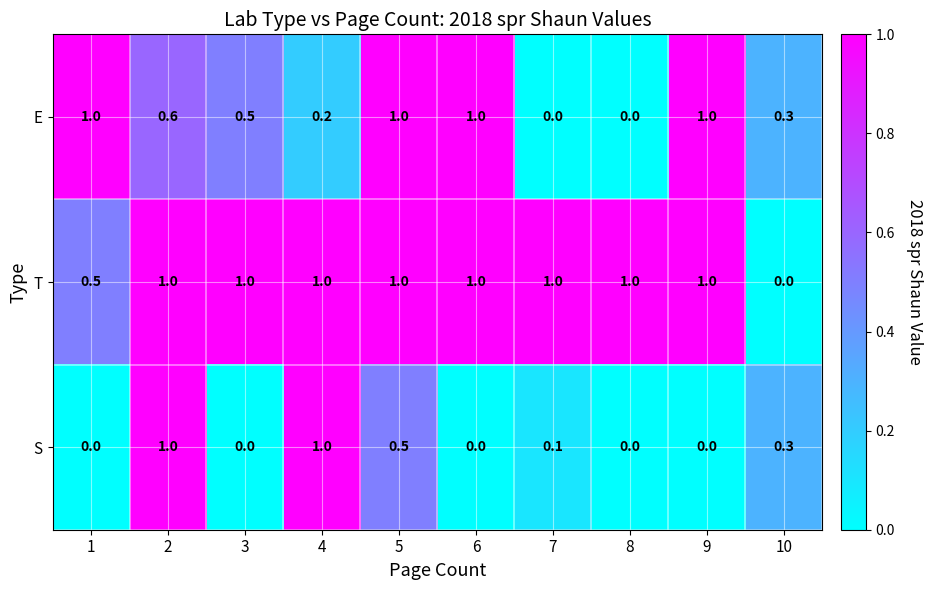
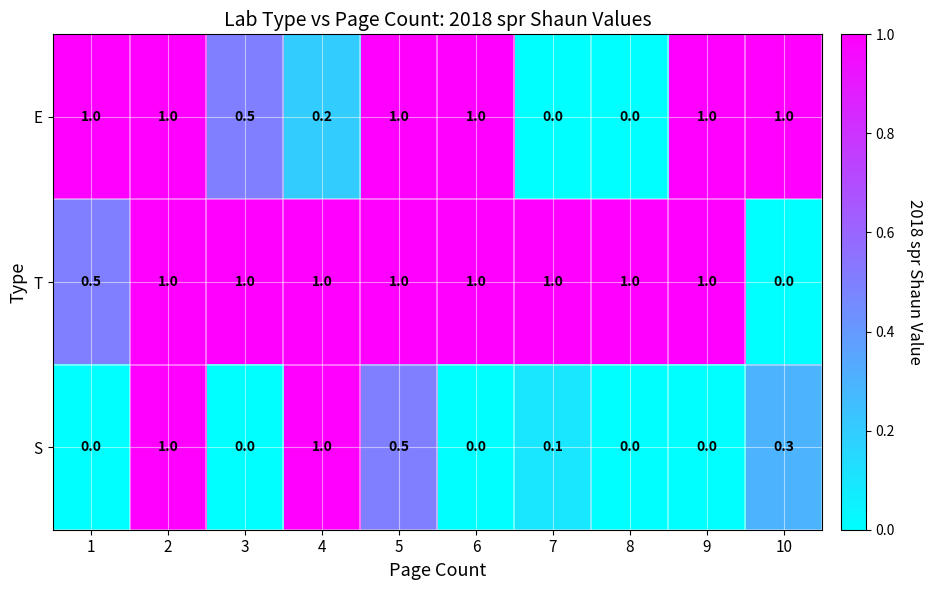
E, 2: 0.6 -> 1.0
E, 10: 0.3 -> 1.0
